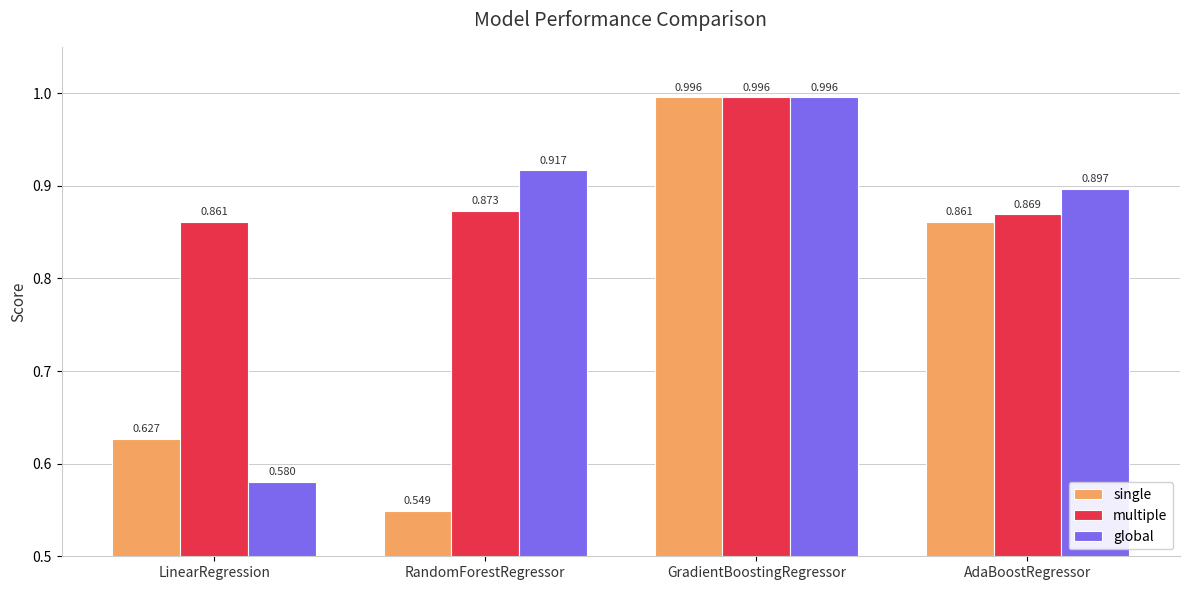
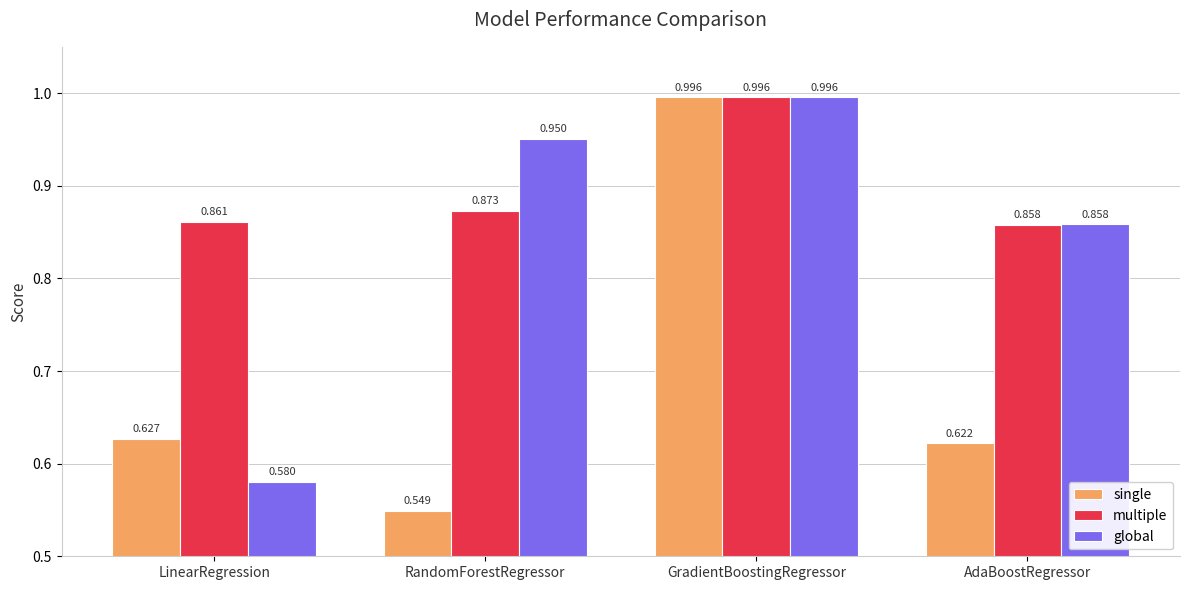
global, RandomForestRegressor: 0.917 -> 0.950
single, AdaBoostRegressor: 0.861 -> 0.622
multiple, AdaBoostRegressor: 0.869 -> 0.858
global, AdaBoostRegressor: 0.897 -> 0.858
